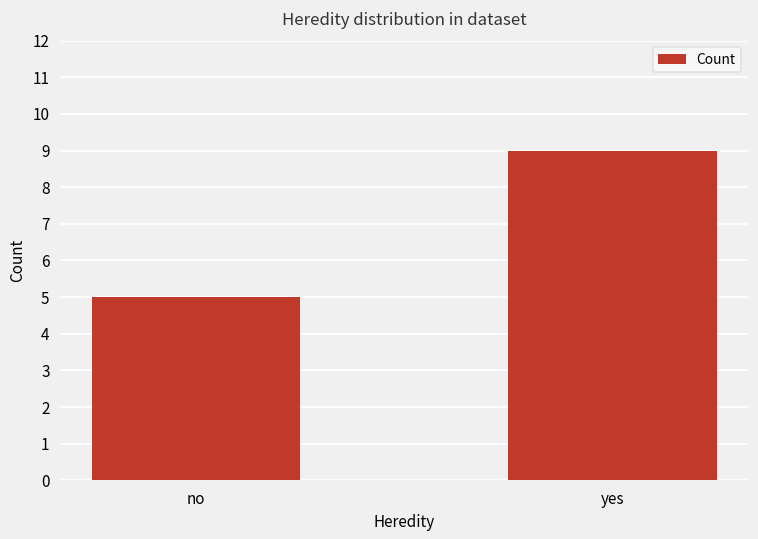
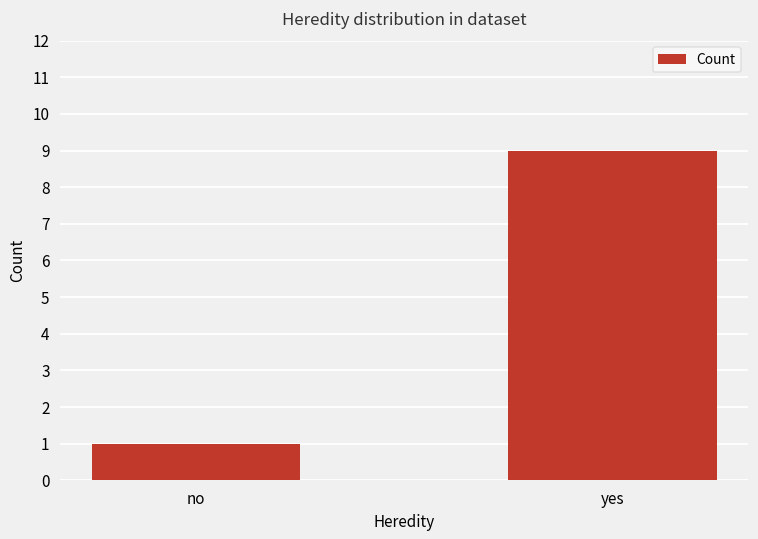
no: 5 -> 1
